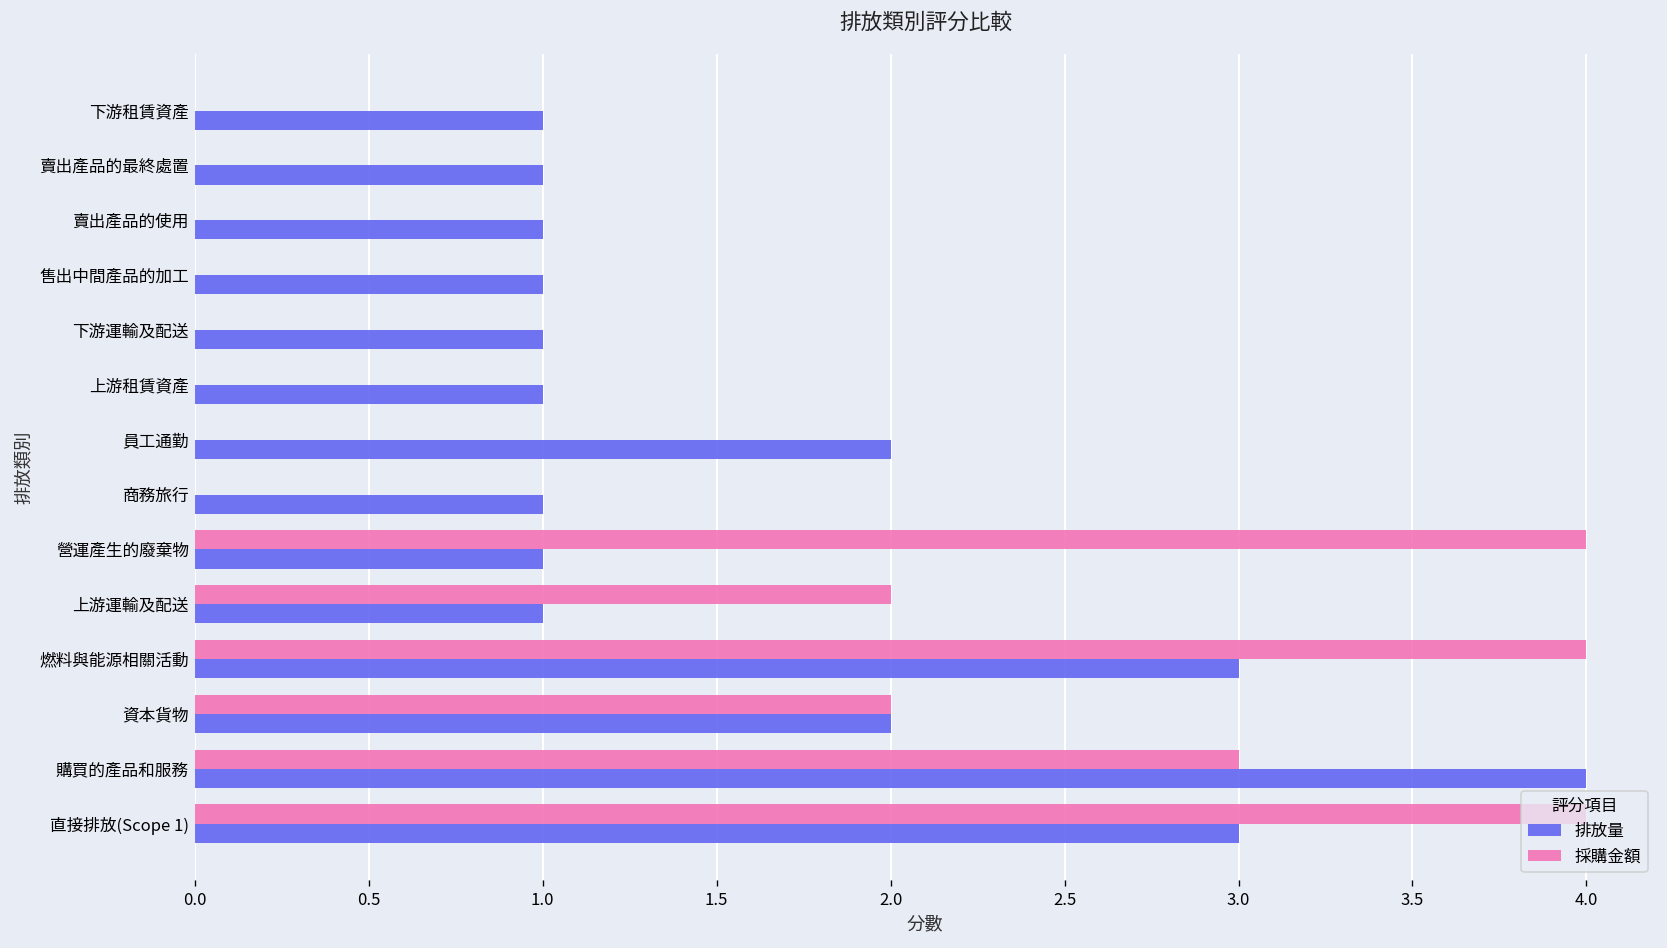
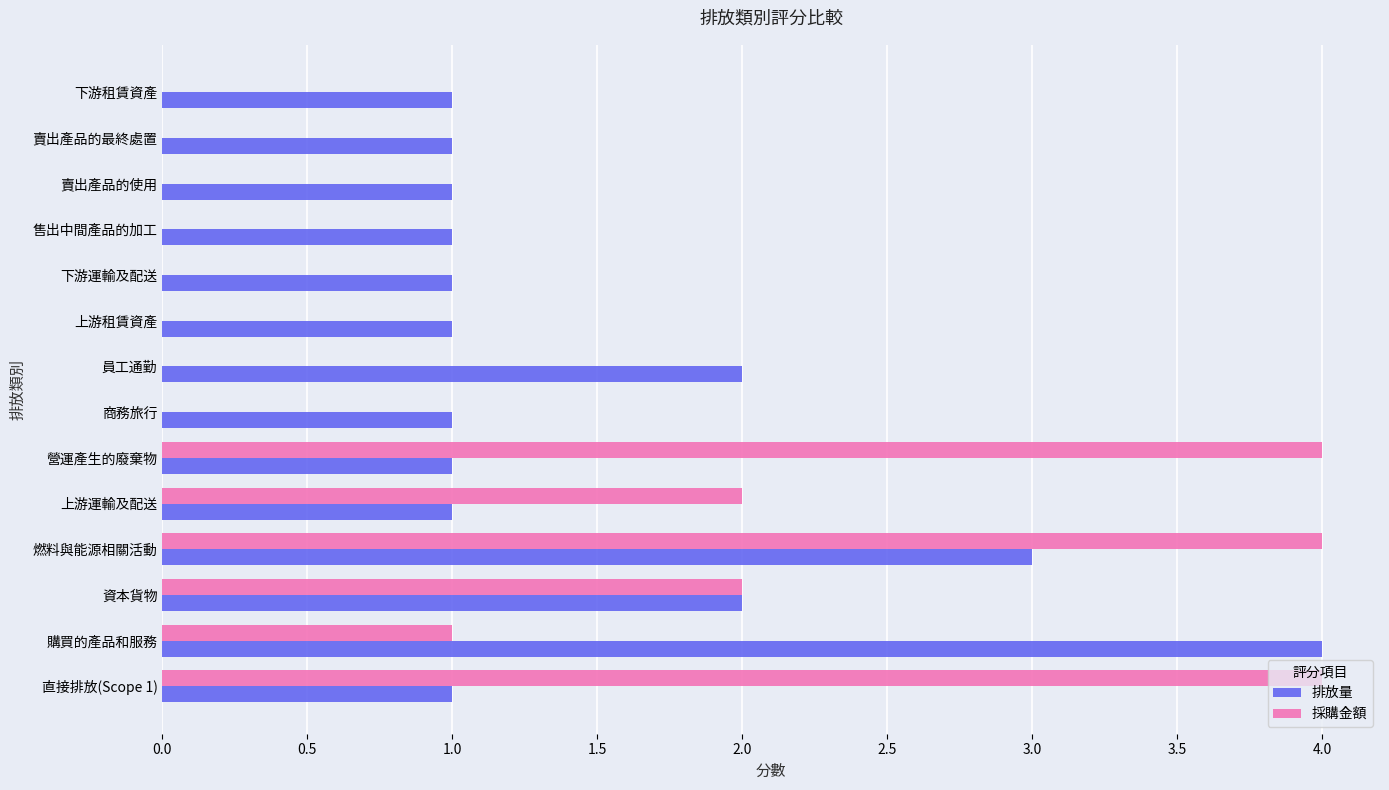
採購金額, 購買的產品和服務: 3 -> 1
排放量, 直接排放(Scope 1): 3 -> 1
